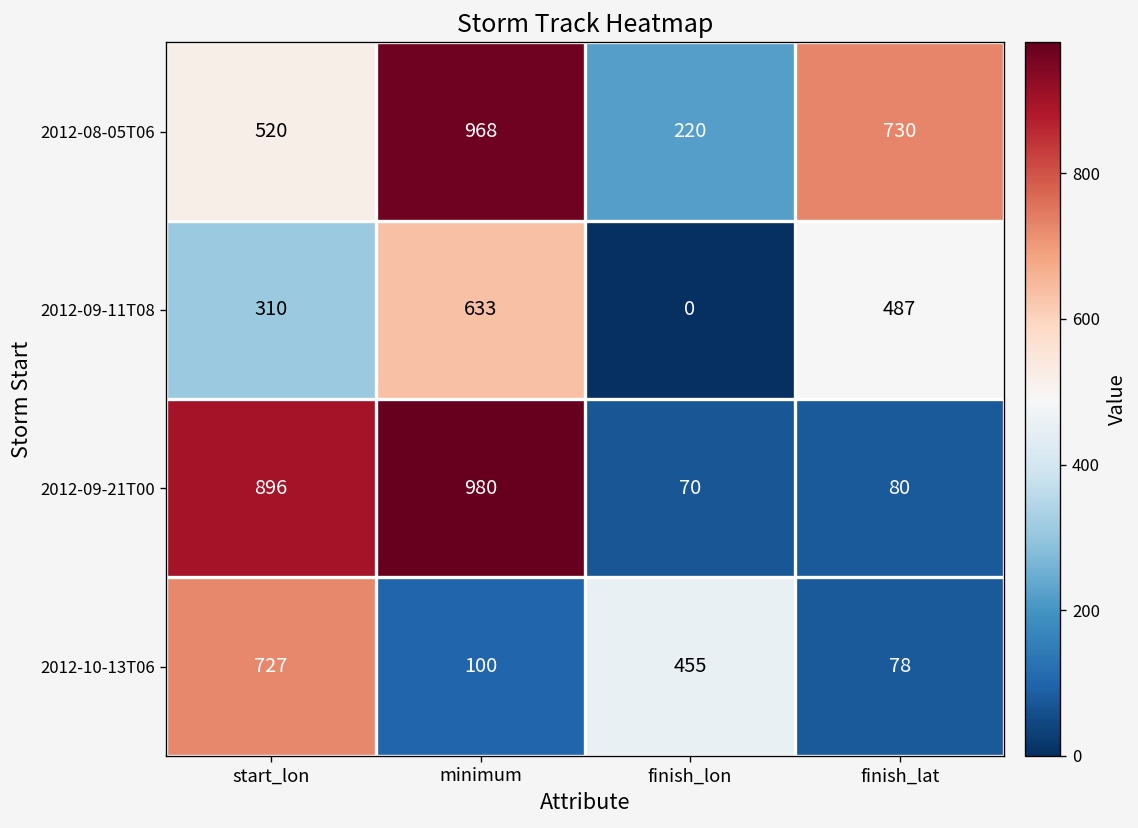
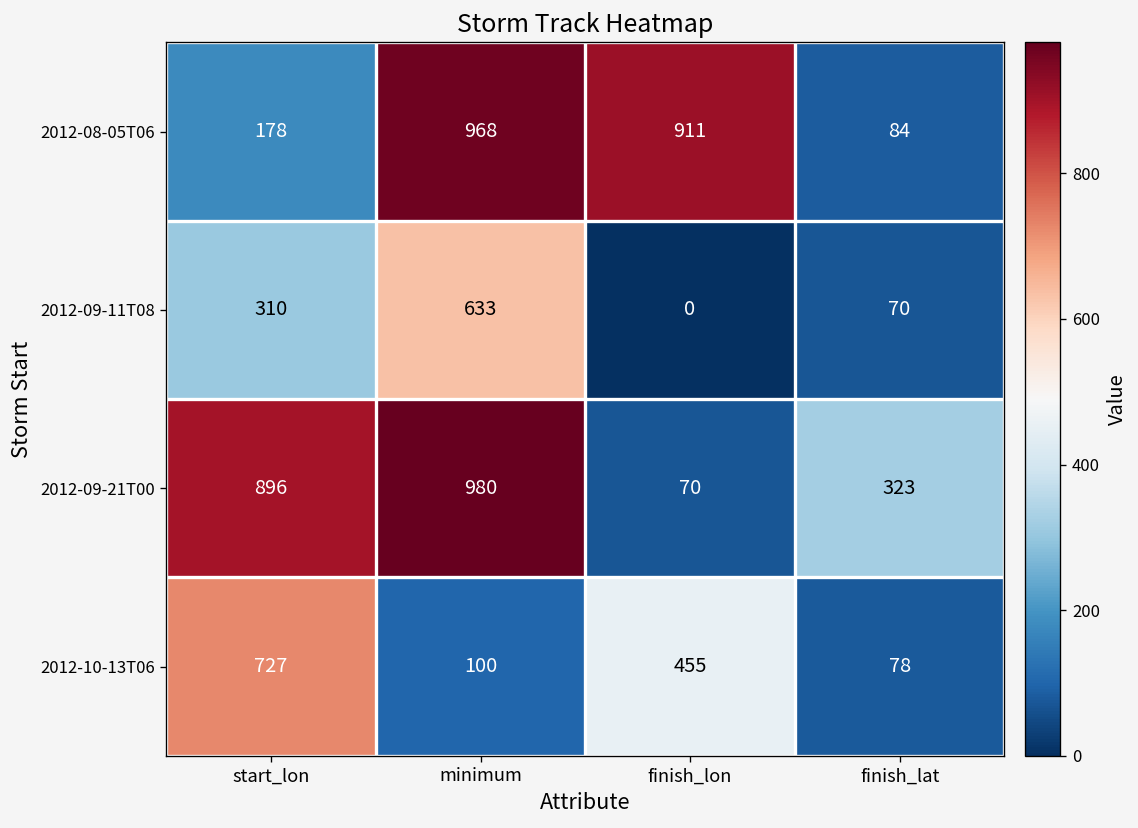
2012-08-05T06, start_lon: 520 -> 178
2012-08-05T06, finish_lon: 220 -> 911
2012-08-05T06, finish_lat: 730 -> 84
2012-09-11T08, finish_lat: 487 -> 70
2012-09-21T00, finish_lat: 80 -> 323
